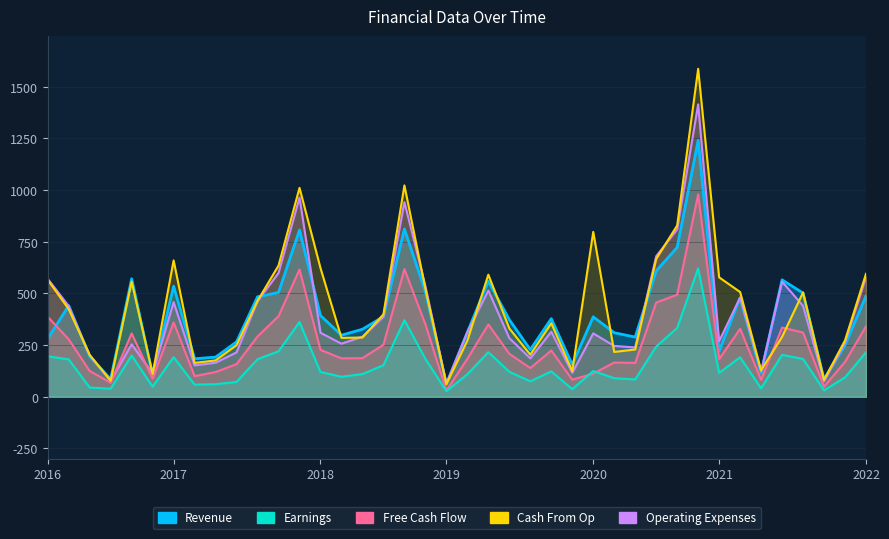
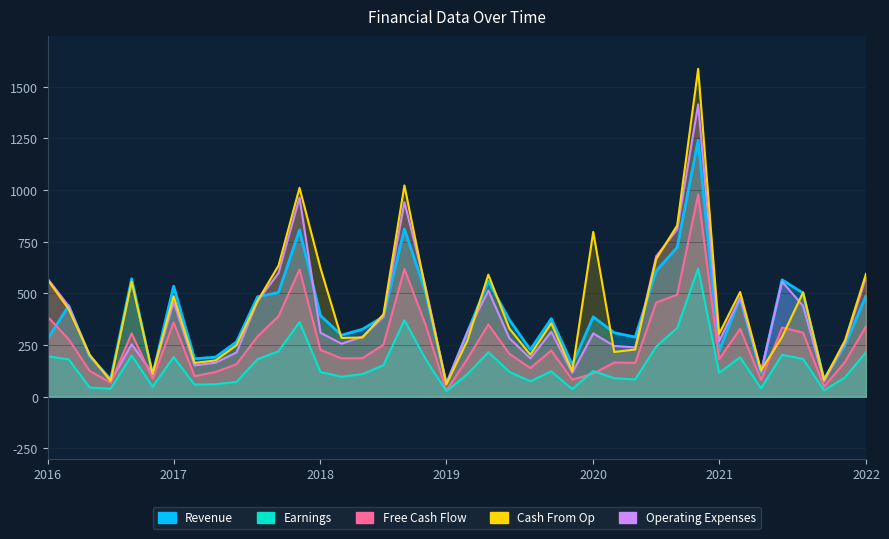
Cash From Op, 2017: 660 -> 490
Cash From Op, 2021: 580 -> 310
